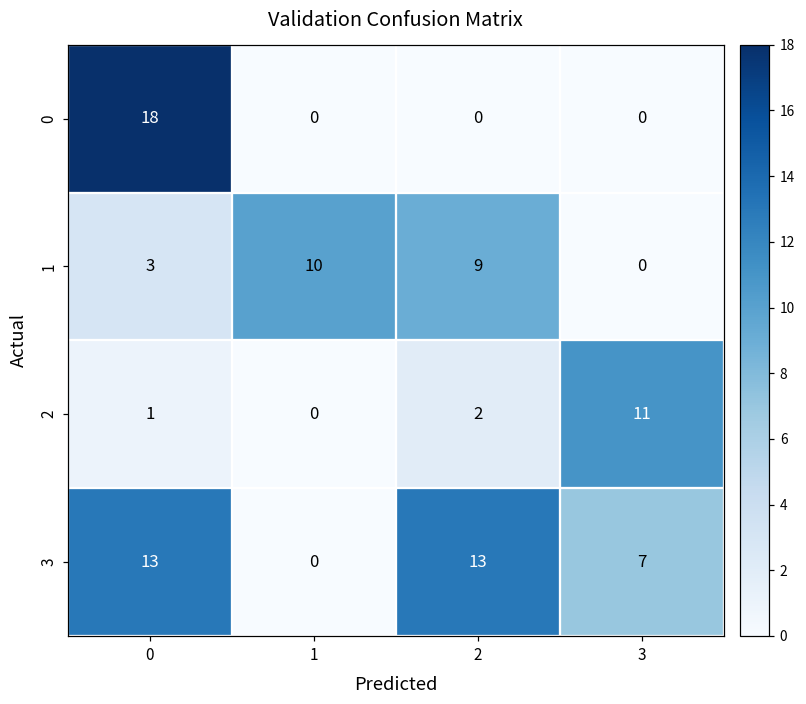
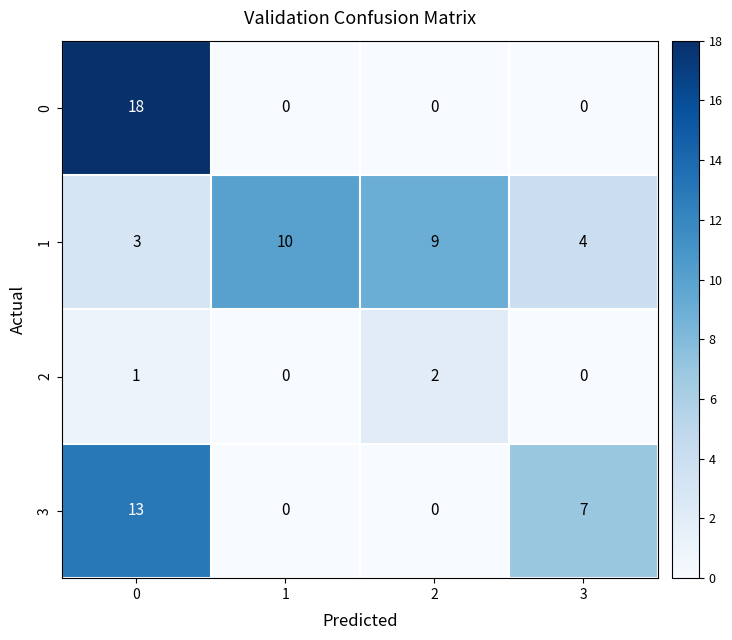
1, 3: 0 -> 4
2, 3: 11 -> 0
3, 2: 13 -> 0
